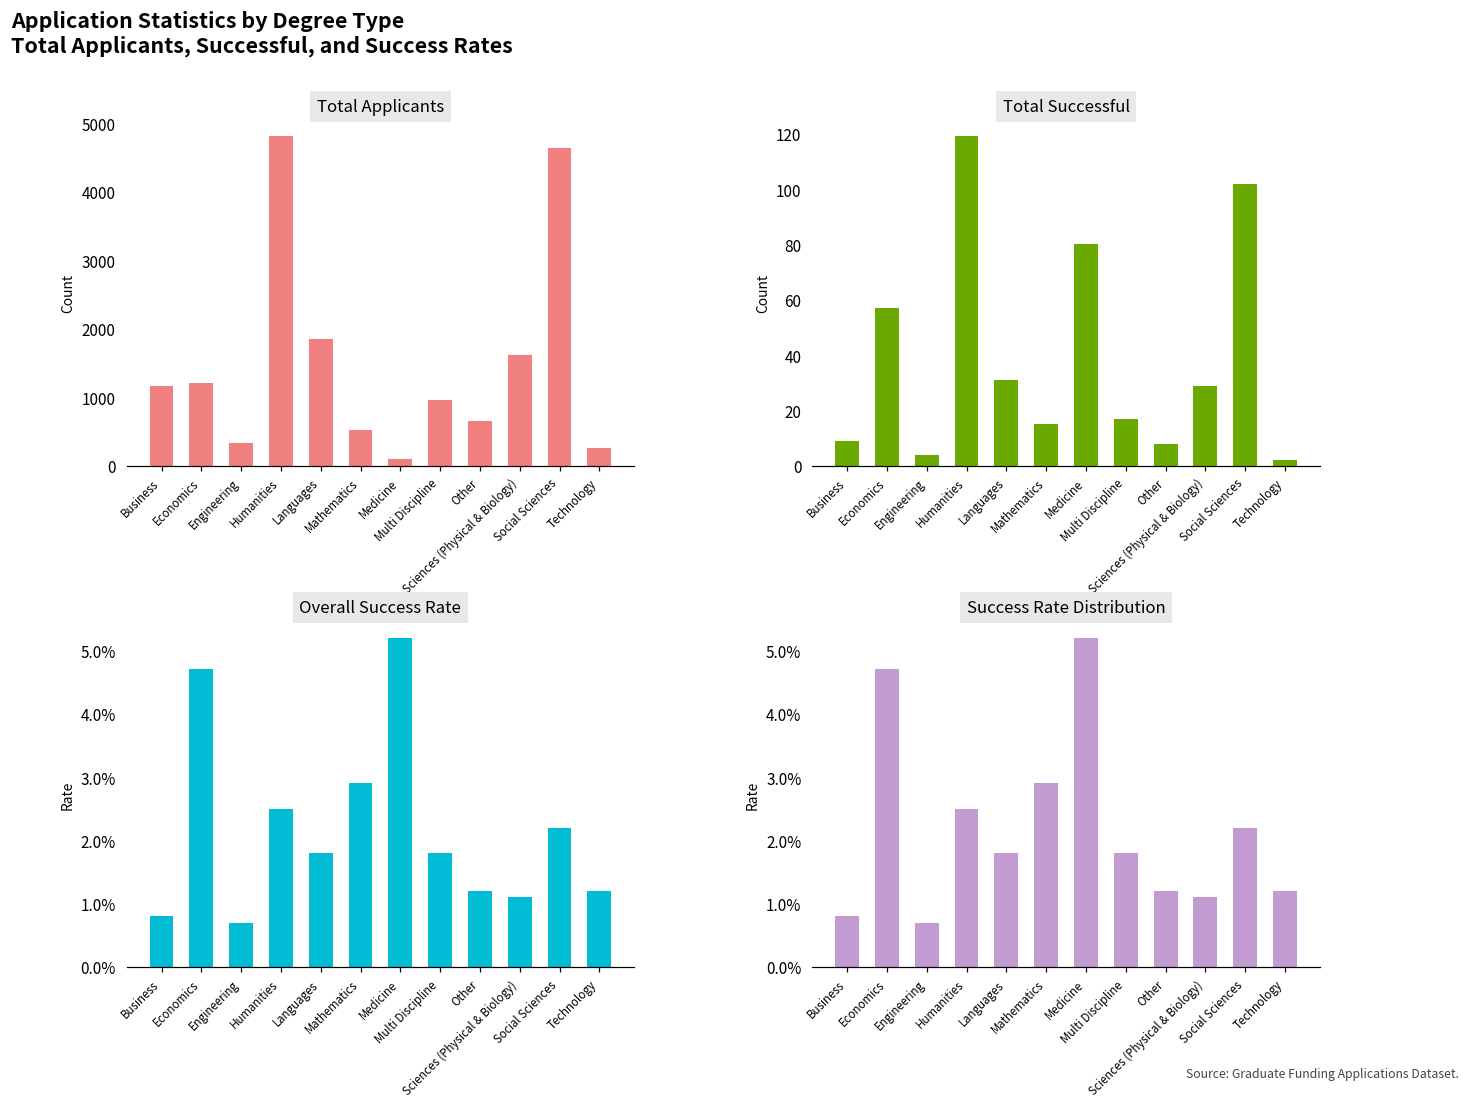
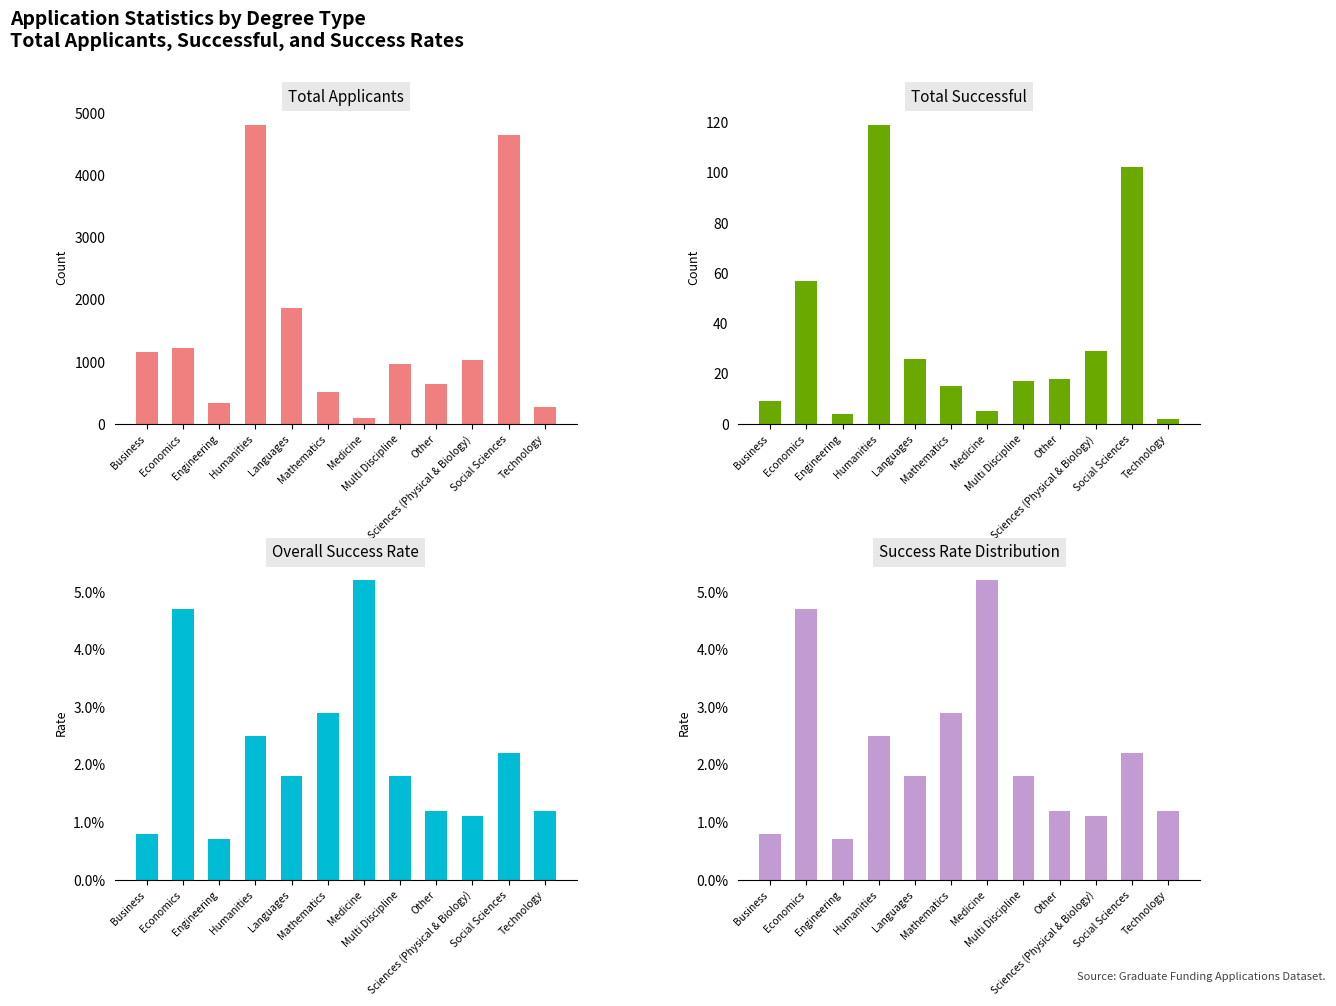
Total Applicants, Sciences (Physical & Biology): 1600 -> 1000
Total Successful, Languages: 31 -> 26
Total Successful, Medicine: 80 -> 5
Total Successful, Other: 8 -> 18
